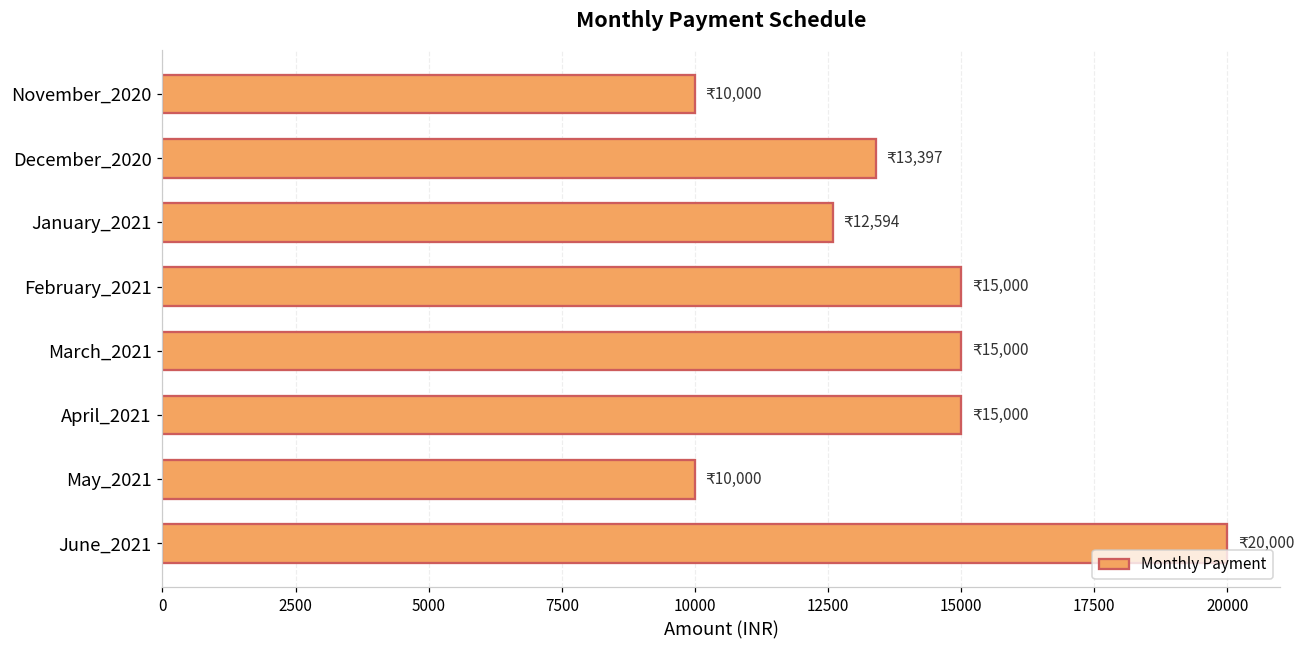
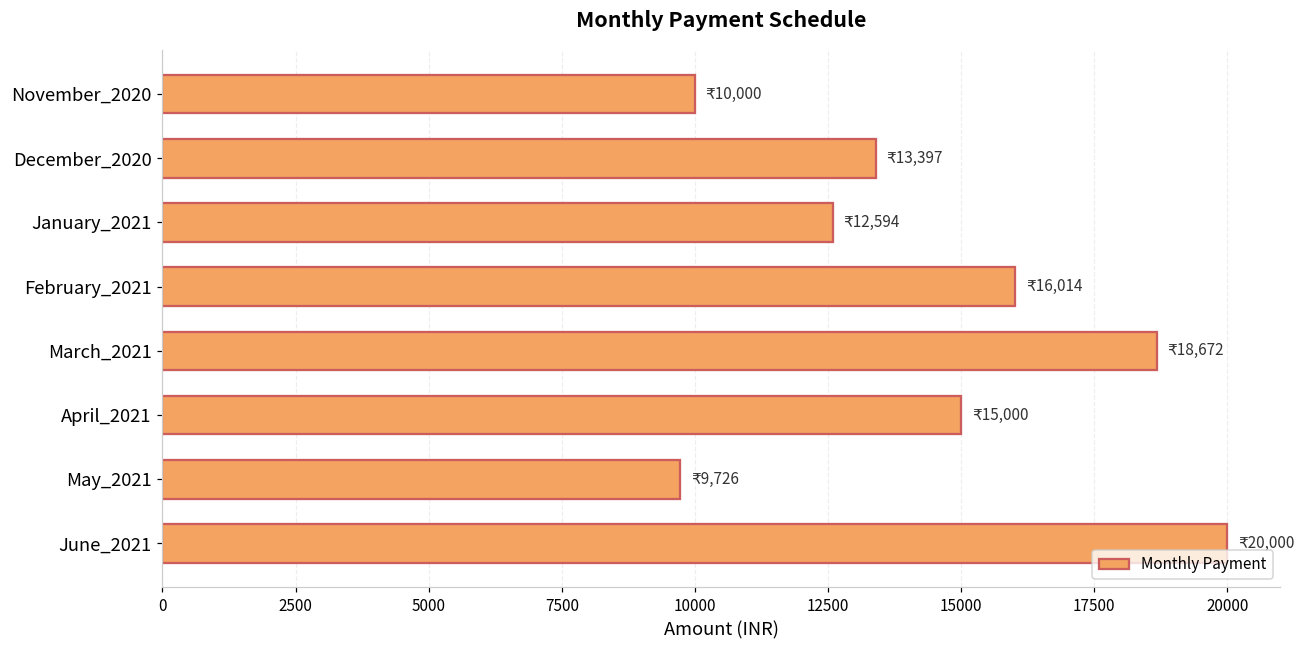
February_2021: 15,000 -> 16,014
March_2021: 15,000 -> 18,672
May_2021: 10,000 -> 9,726
